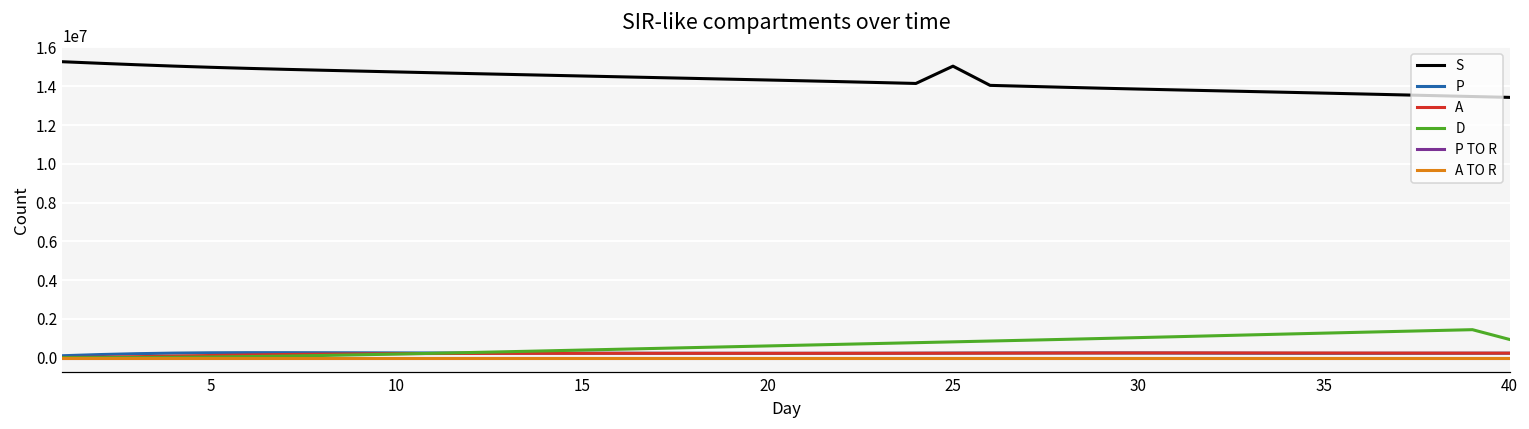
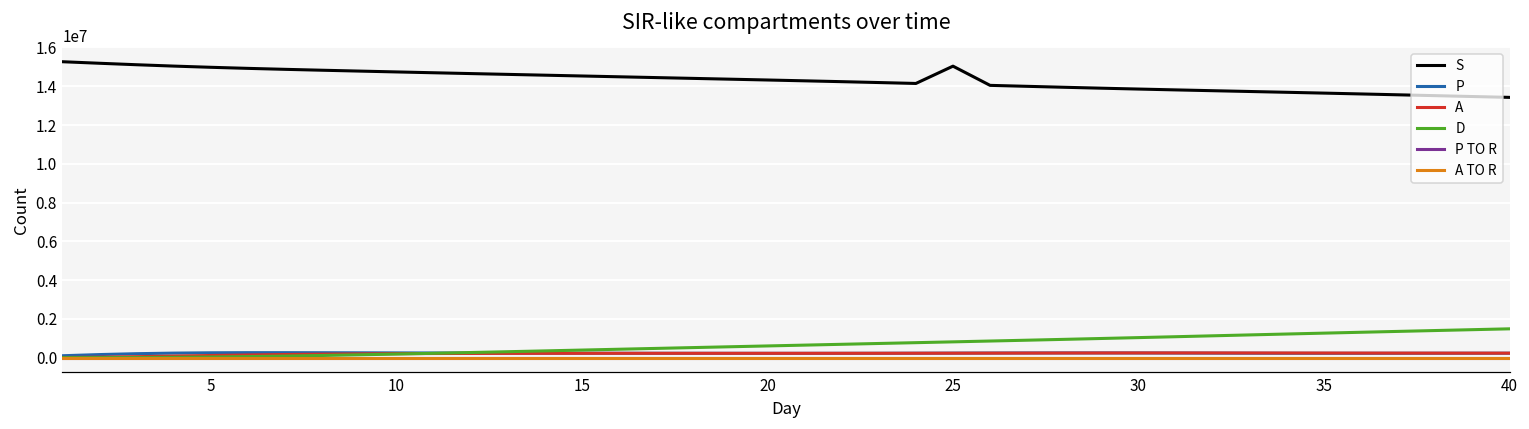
D, 40: 900000 -> 1500000
